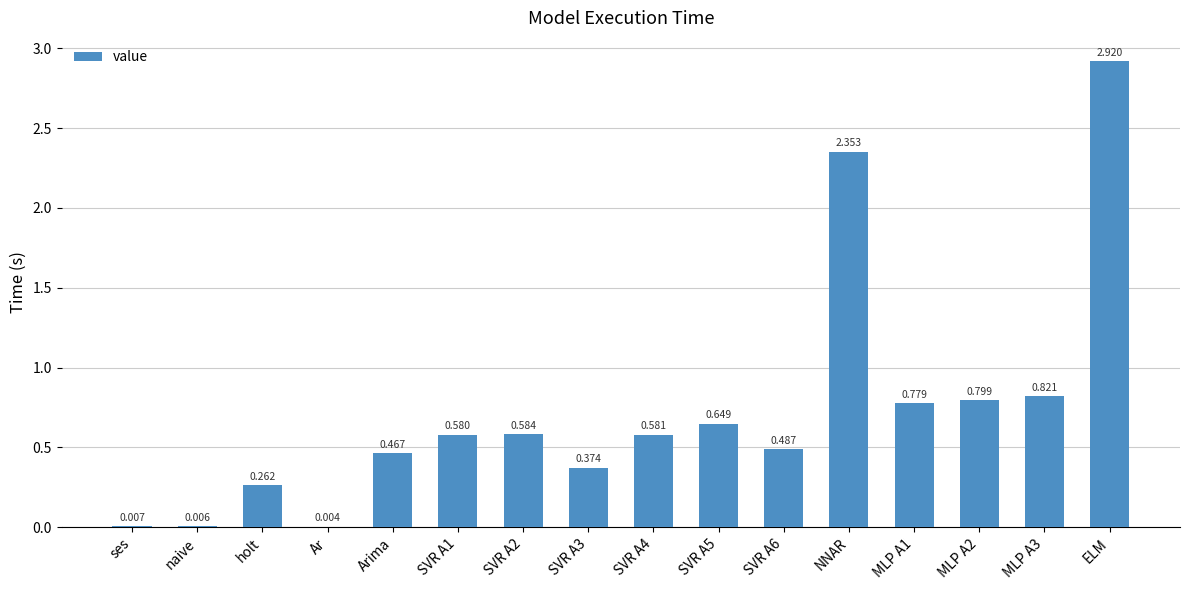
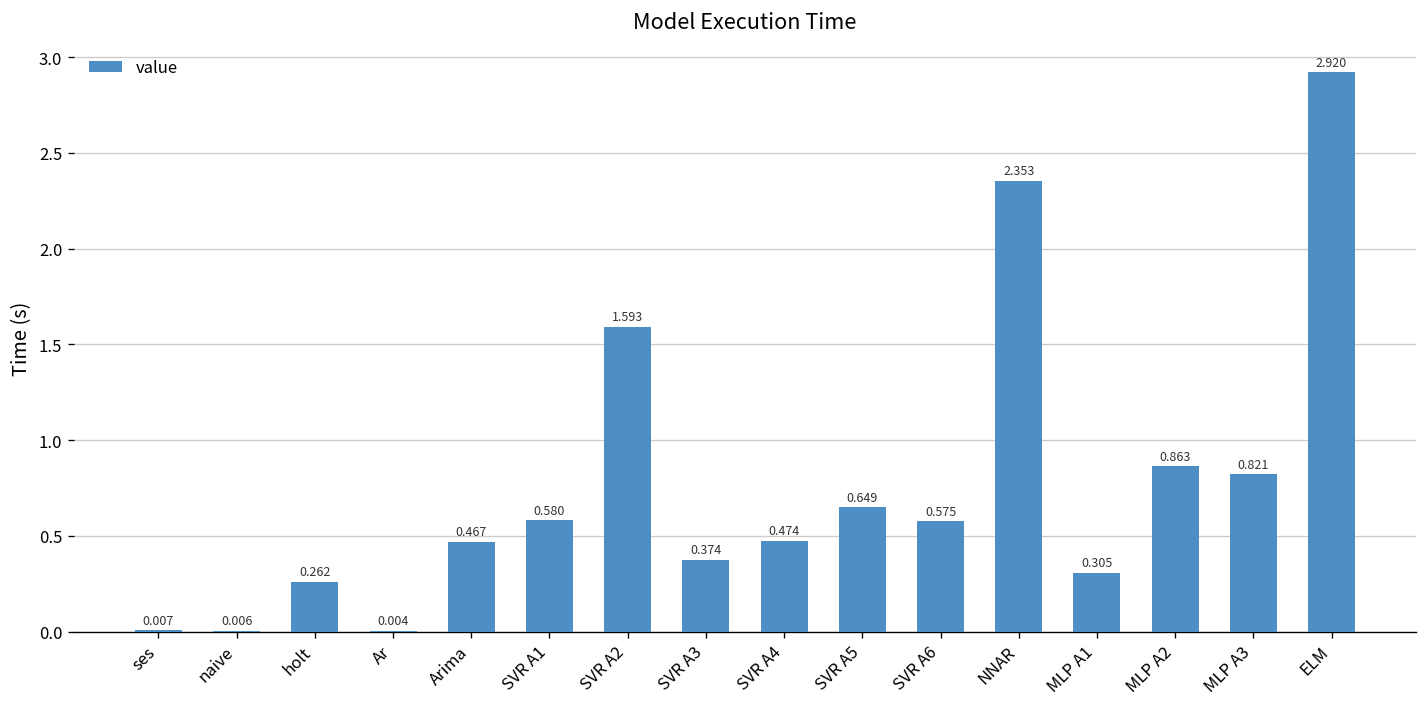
SVR A2: 0.584 -> 1.593
SVR A4: 0.581 -> 0.474
SVR A6: 0.487 -> 0.575
MLP A1: 0.779 -> 0.305
MLP A2: 0.799 -> 0.863
